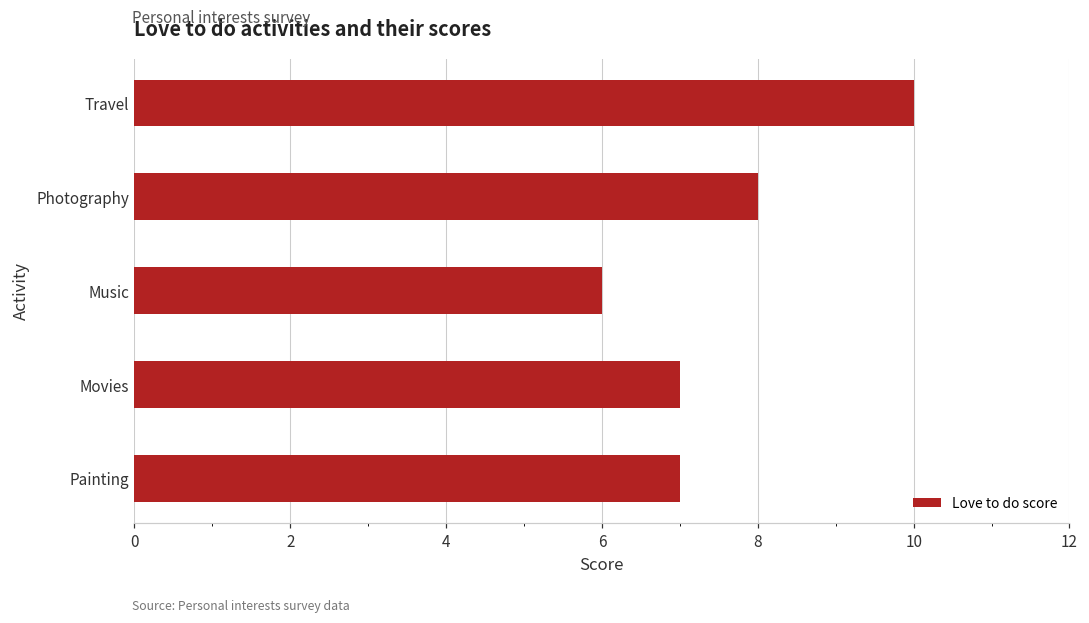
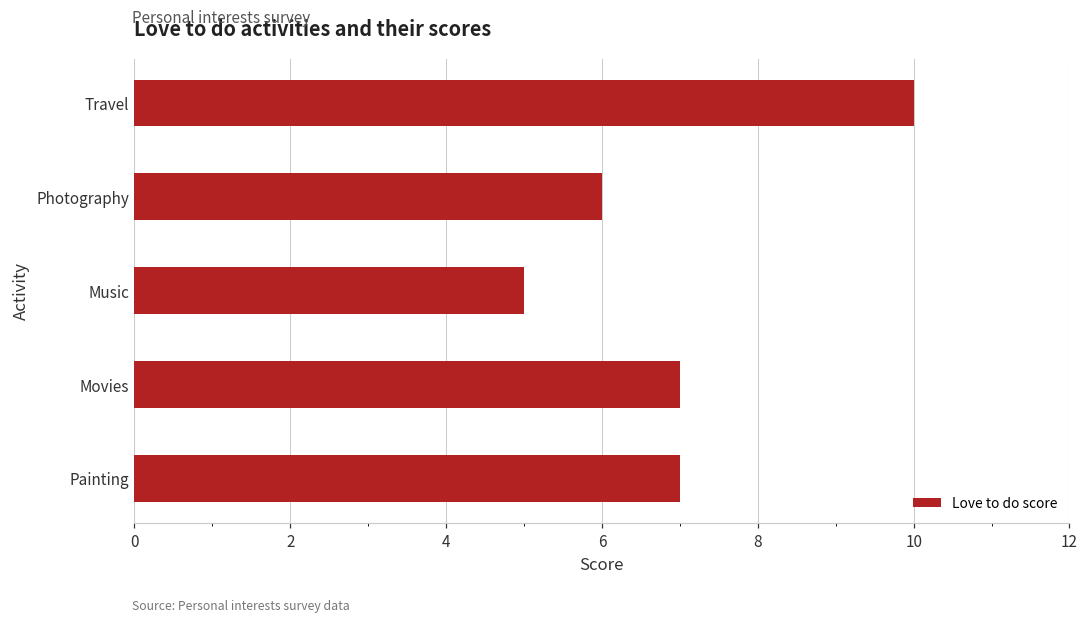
Photography: 8 -> 6
Music: 6 -> 5
